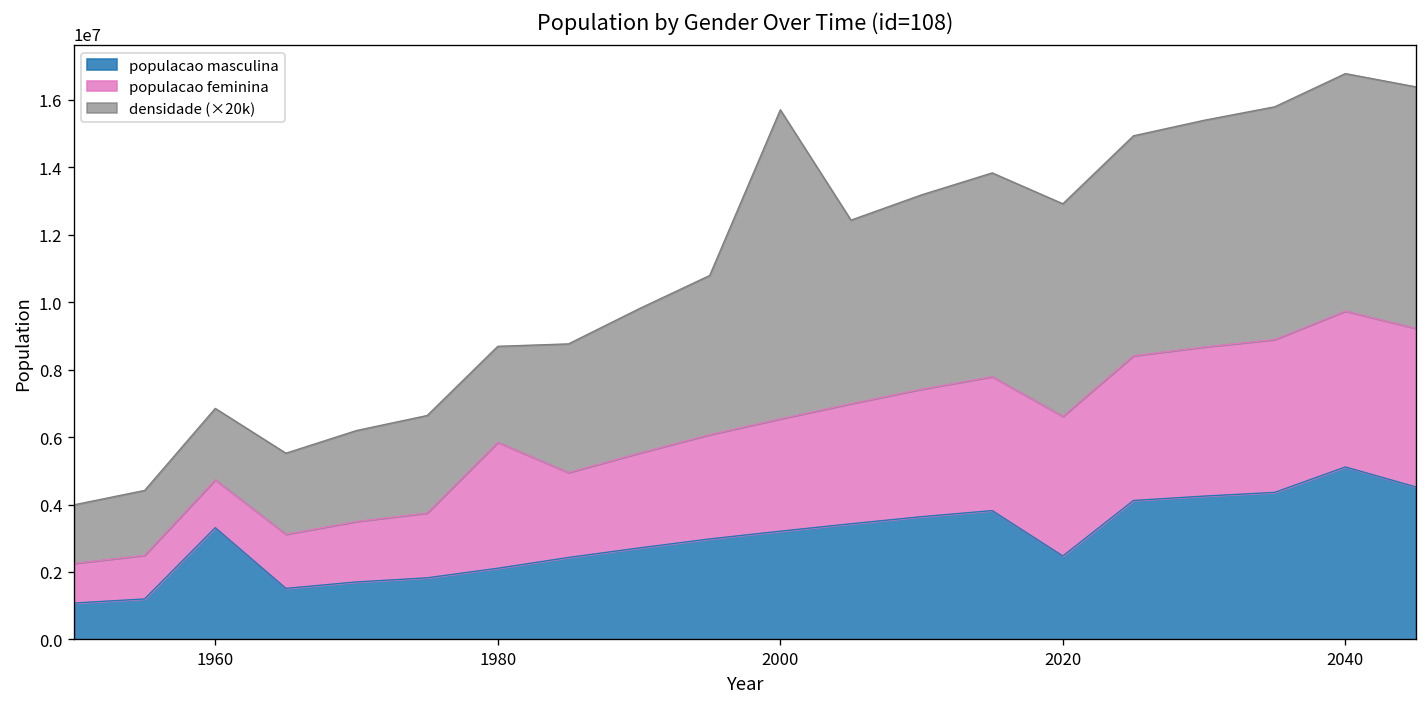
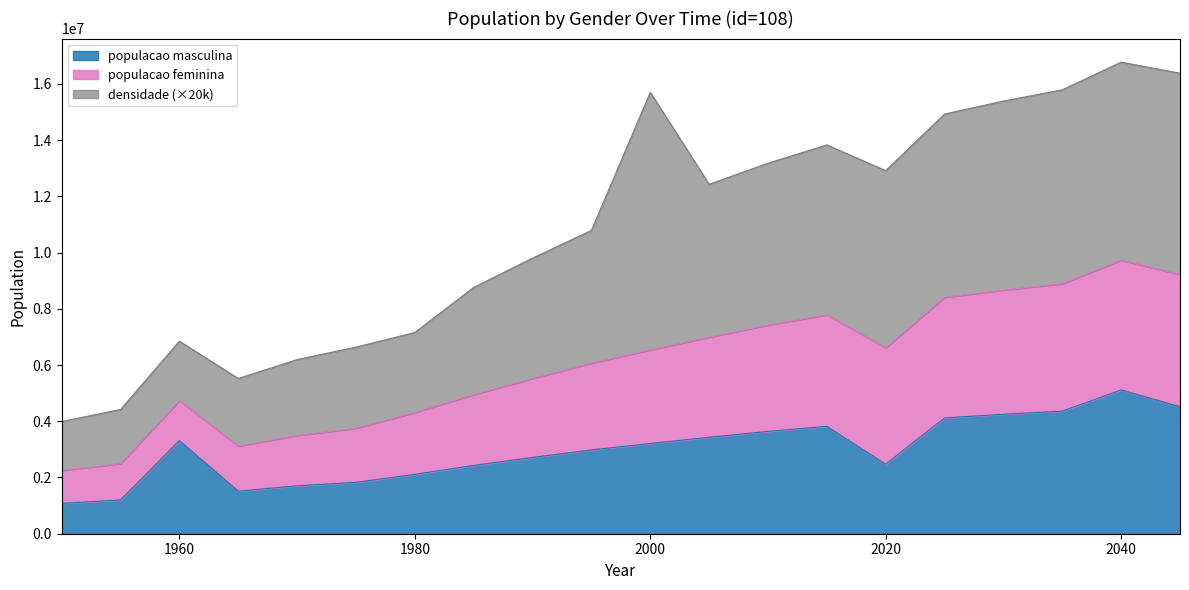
populacao feminina, 1980: 3700000 -> 2200000
